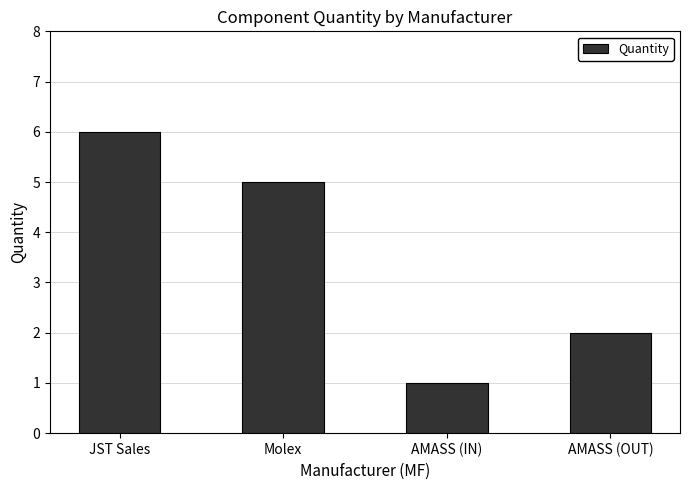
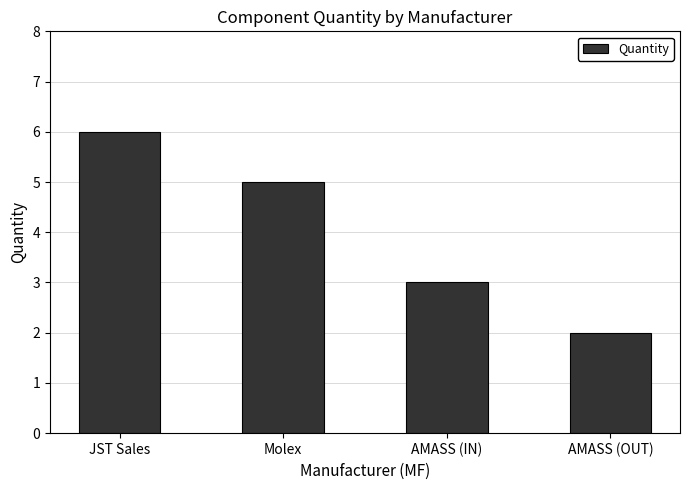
AMASS (IN): 1 -> 3
